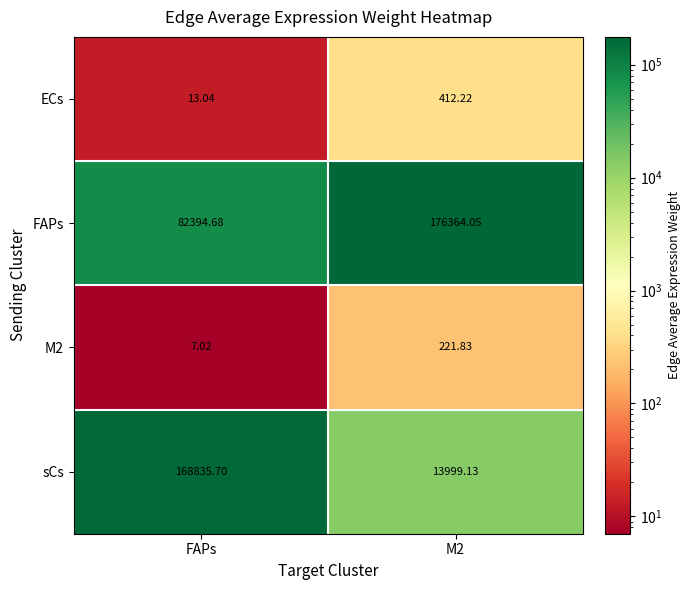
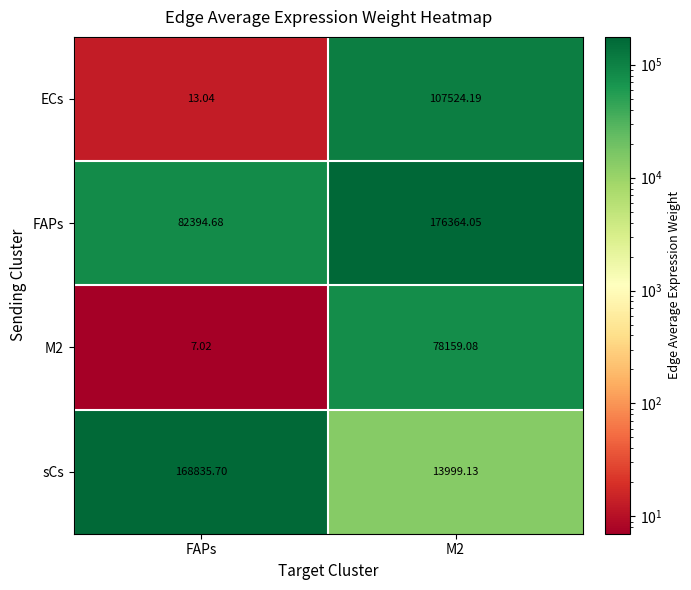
ECs, M2: 412.22 -> 107524.19
M2, M2: 221.83 -> 78159.08
